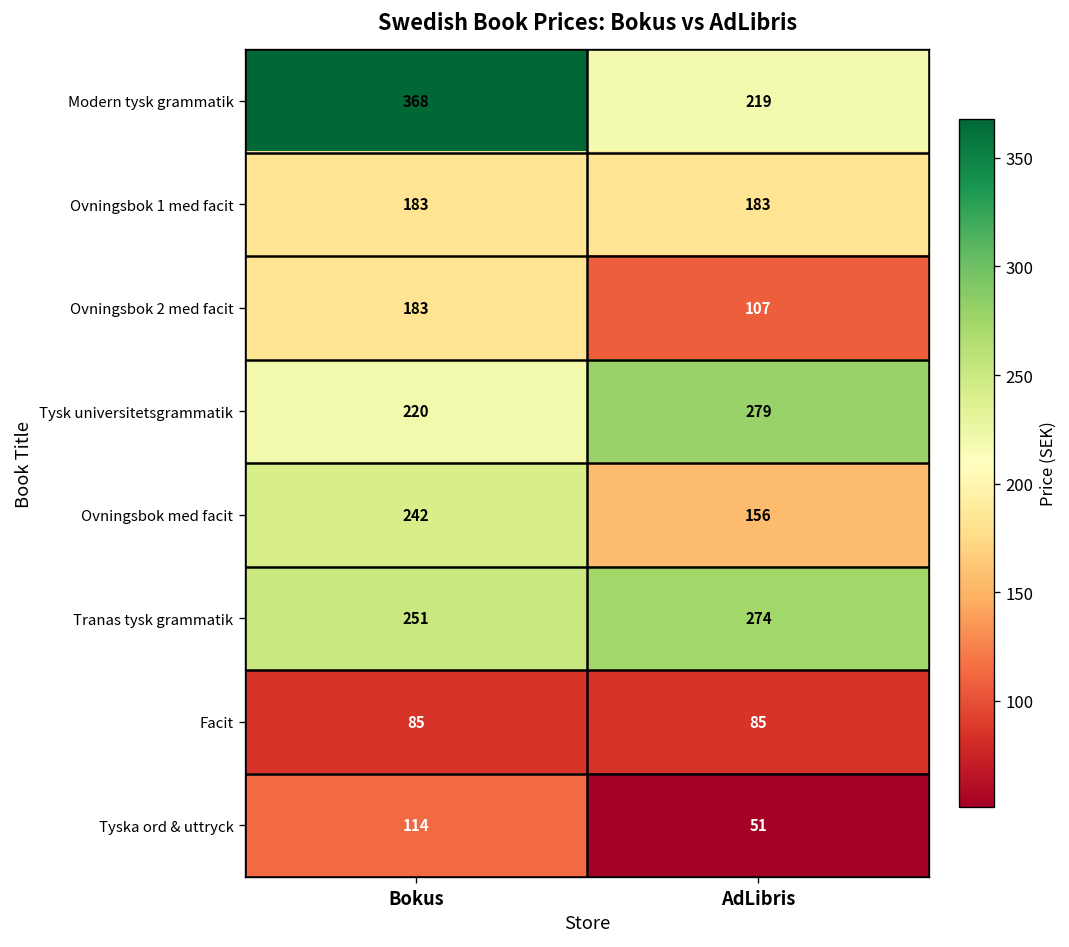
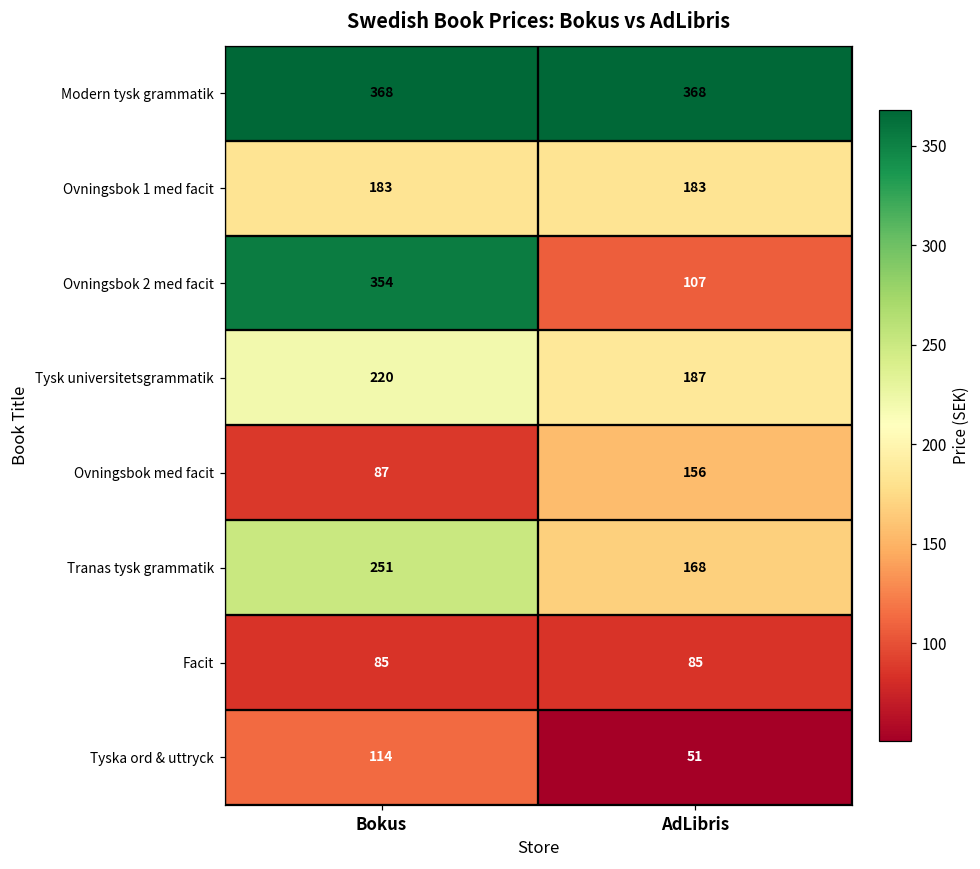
Modern tysk grammatik, AdLibris: 219 -> 368
Ovningsbok 2 med facit, Bokus: 183 -> 354
Tysk universitetsgrammatik, AdLibris: 279 -> 187
Ovningsbok med facit, Bokus: 242 -> 87
Tranas tysk grammatik, AdLibris: 274 -> 168
